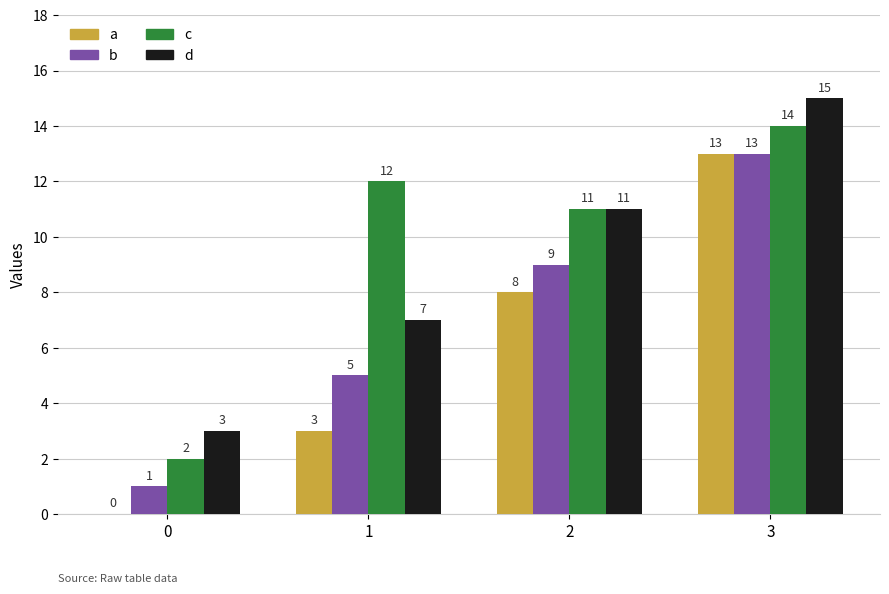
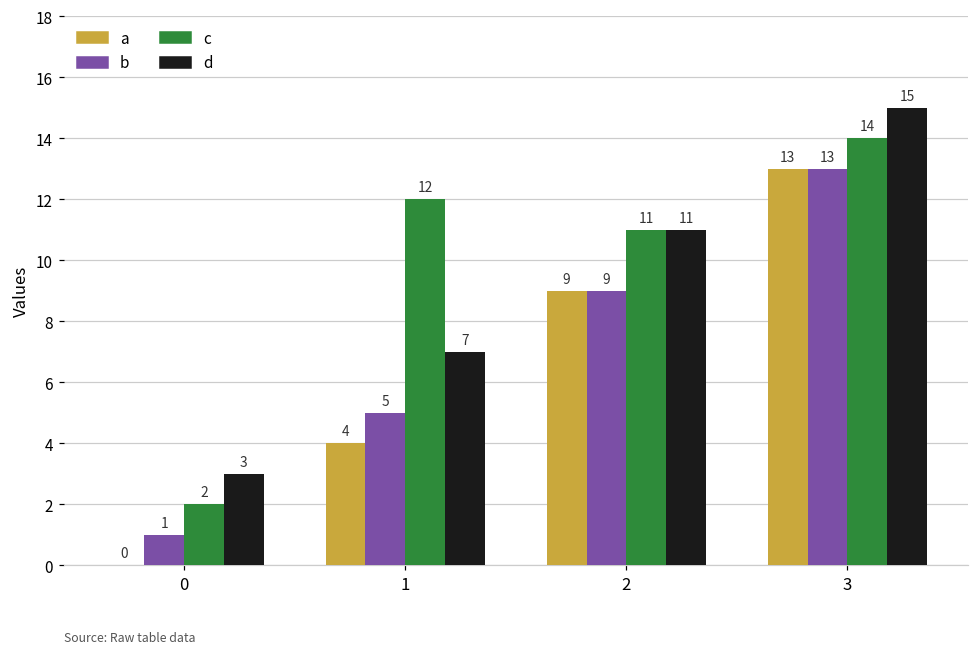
a, 1: 3 -> 4
a, 2: 8 -> 9
